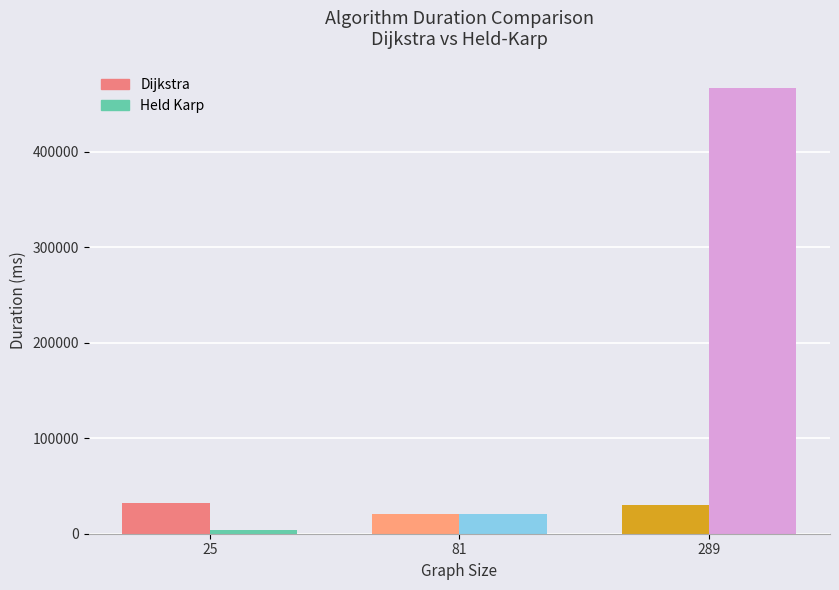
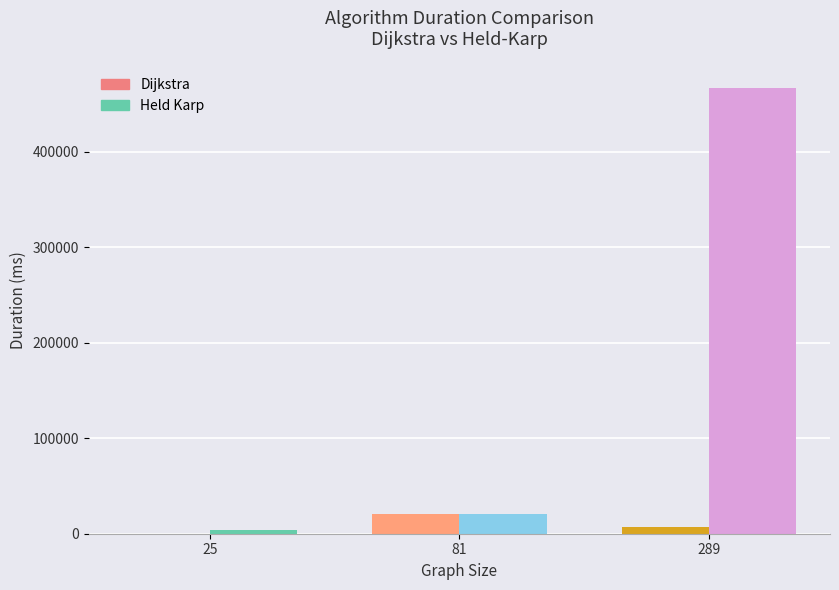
Dijkstra, 25: 30000 -> 0
Dijkstra, 289: 30000 -> 10000
